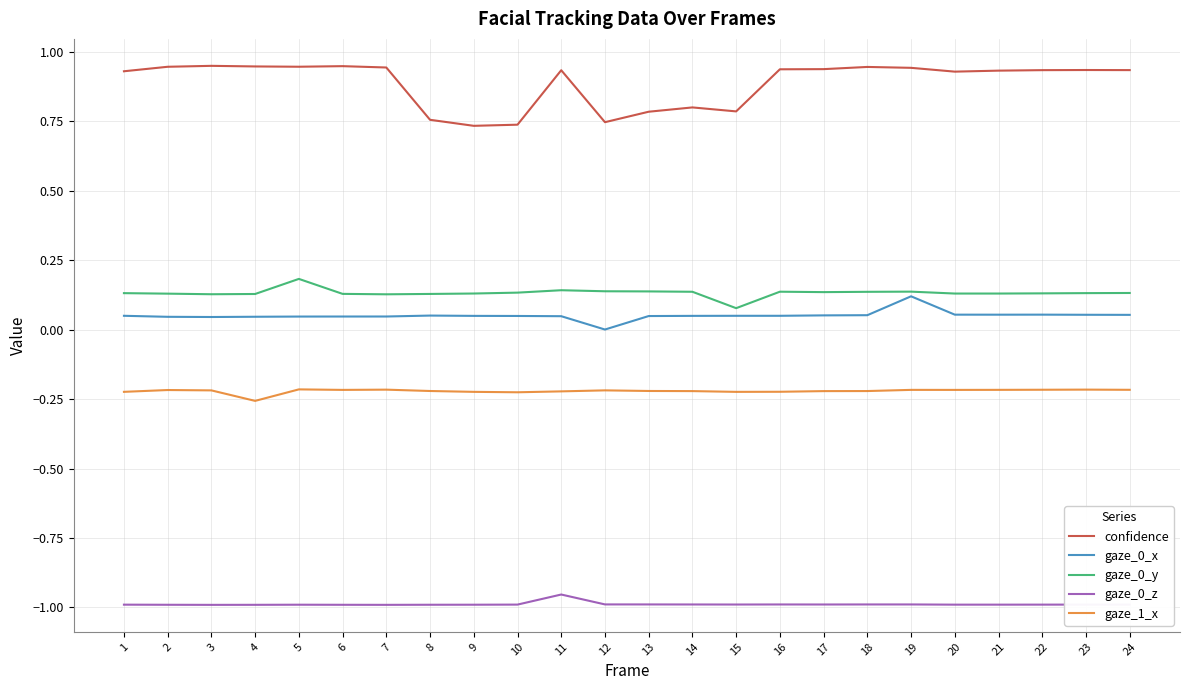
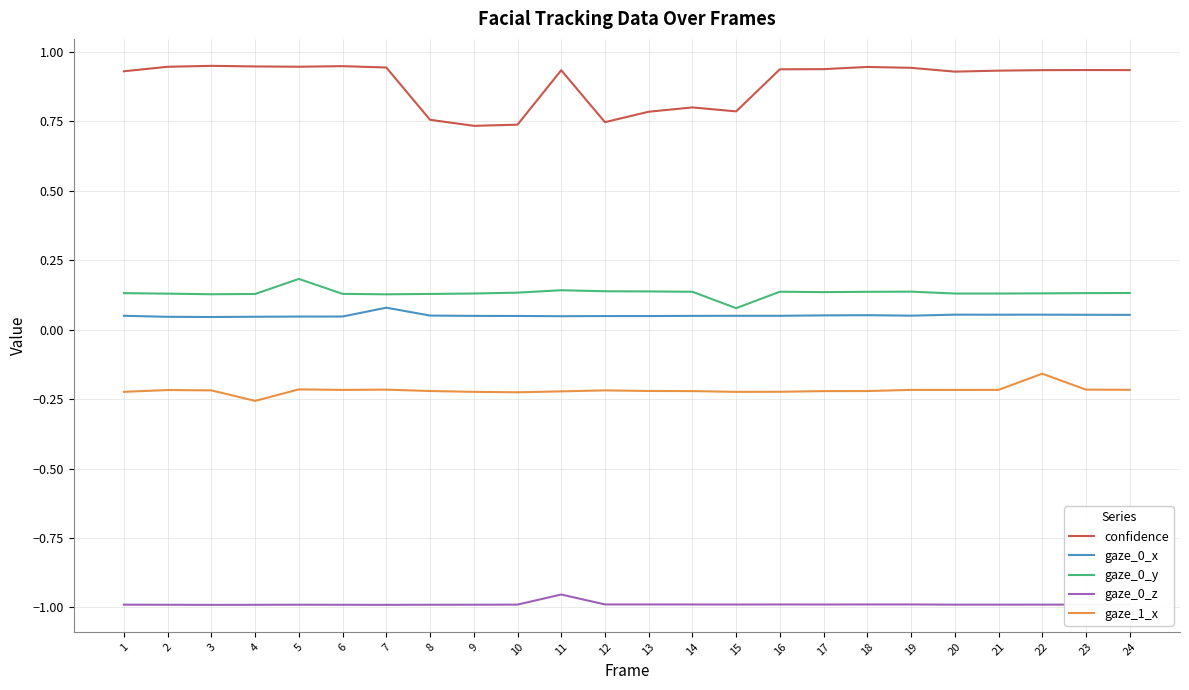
gaze_0_x, 7: 0.05 -> 0.08
gaze_0_x, 12: 0.00 -> 0.05
gaze_0_x, 19: 0.12 -> 0.05
gaze_1_x, 22: -0.22 -> -0.16
